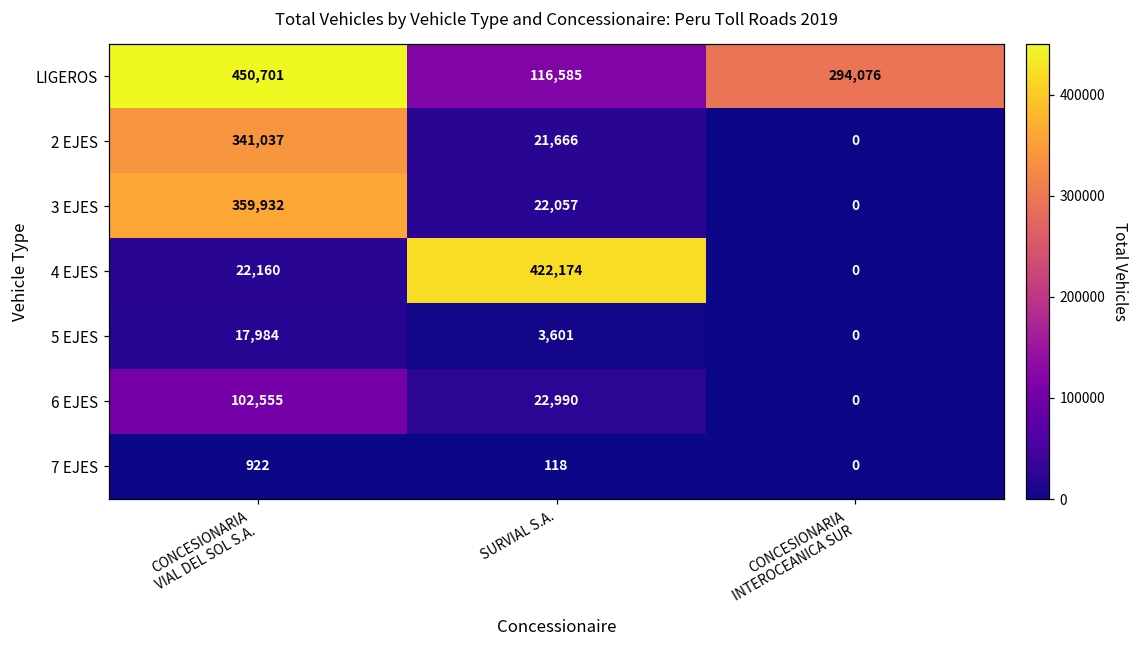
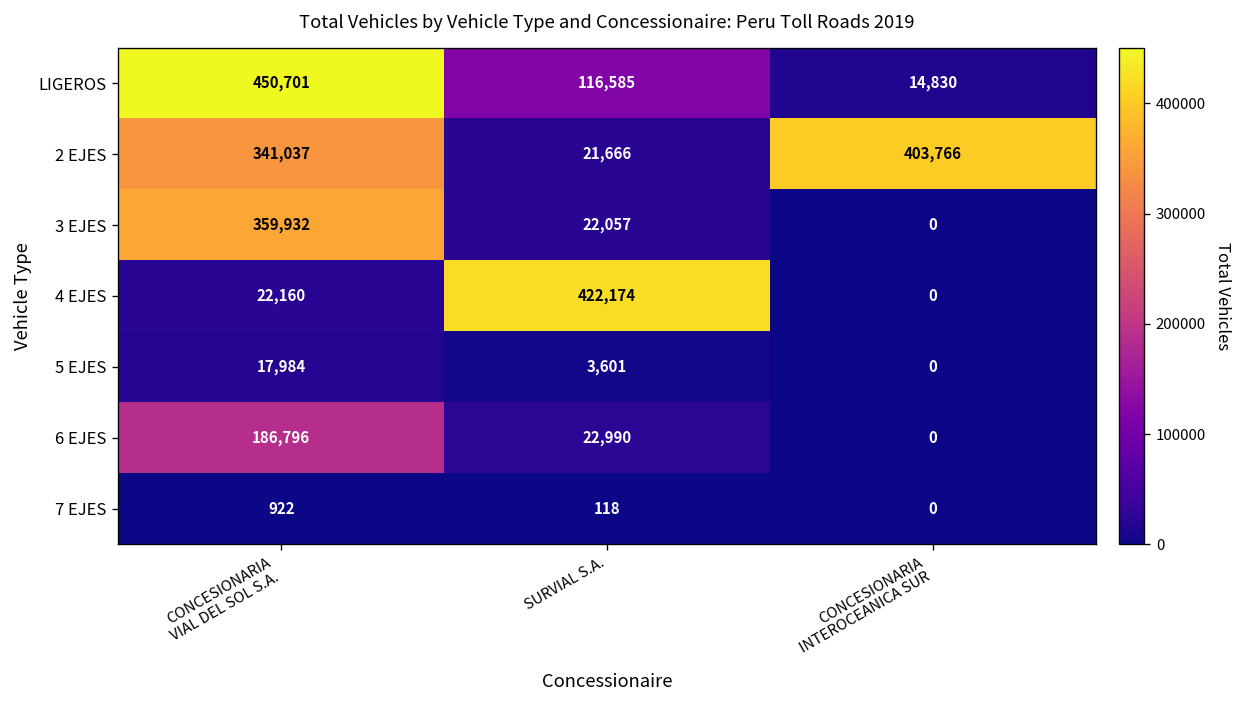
LIGEROS, CONCESIONARIA INTEROCEANICA SUR: 294,076 -> 14,830
2 EJES, CONCESIONARIA INTEROCEANICA SUR: 0 -> 403,766
6 EJES, CONCESIONARIA VIAL DEL SOL S.A.: 102,555 -> 186,796
